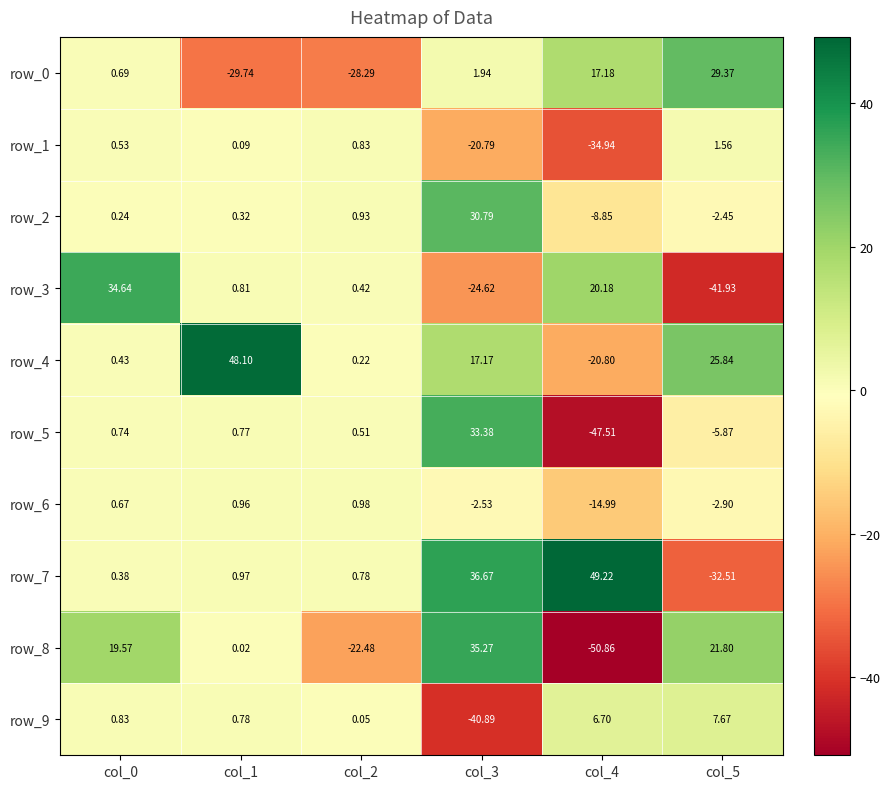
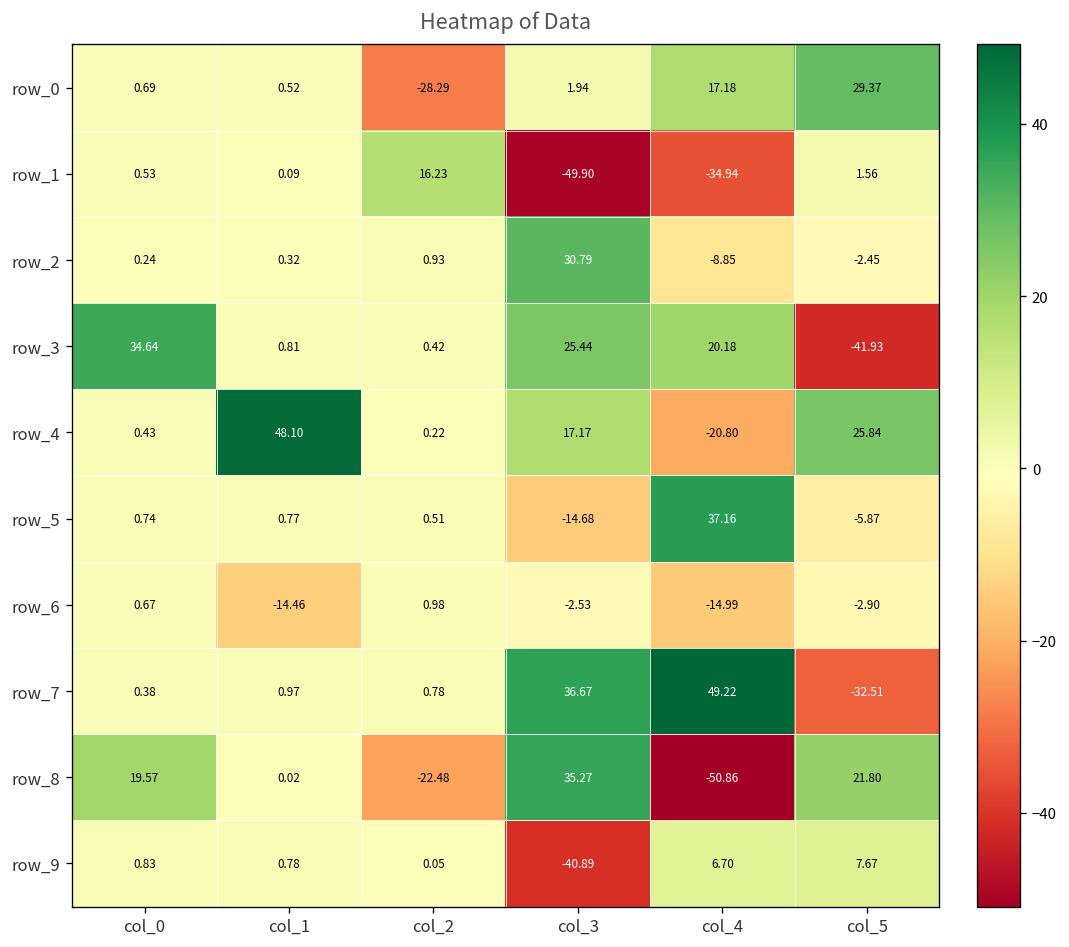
row_0, col_1: -29.74 -> 0.52
row_1, col_2: 0.83 -> 16.23
row_1, col_3: -20.79 -> -49.90
row_3, col_3: -24.62 -> 25.44
row_5, col_3: 33.38 -> -14.68
row_5, col_4: -47.51 -> 37.16
row_6, col_1: 0.96 -> -14.46
